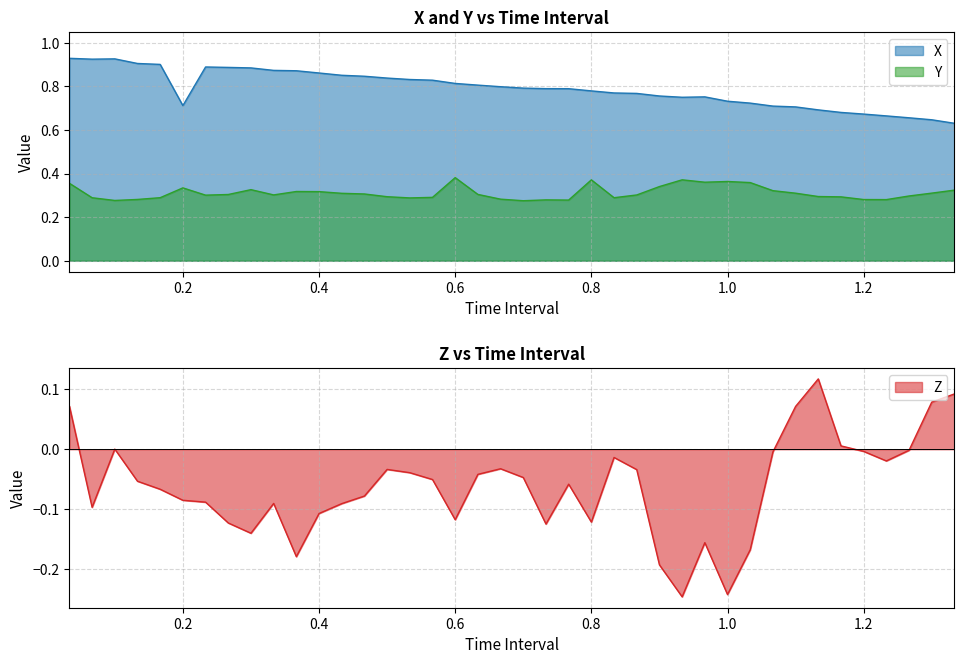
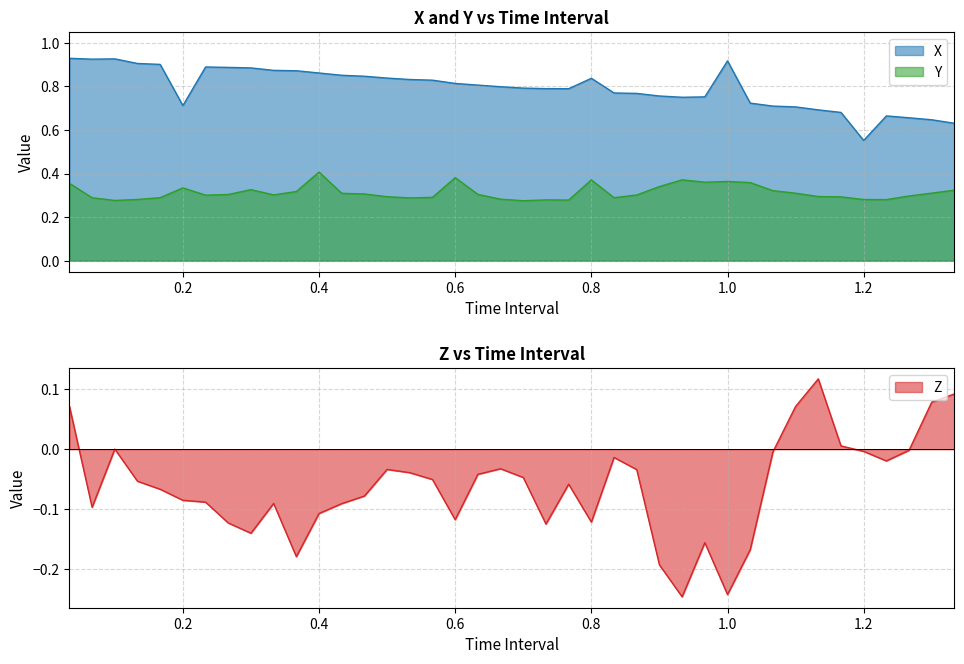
X and Y vs Time Interval, Y, 0.4: 0.32 -> 0.41
X and Y vs Time Interval, X, 0.8: 0.78 -> 0.84
X and Y vs Time Interval, X, 1.0: 0.73 -> 0.92
X and Y vs Time Interval, X, 1.2: 0.67 -> 0.55
